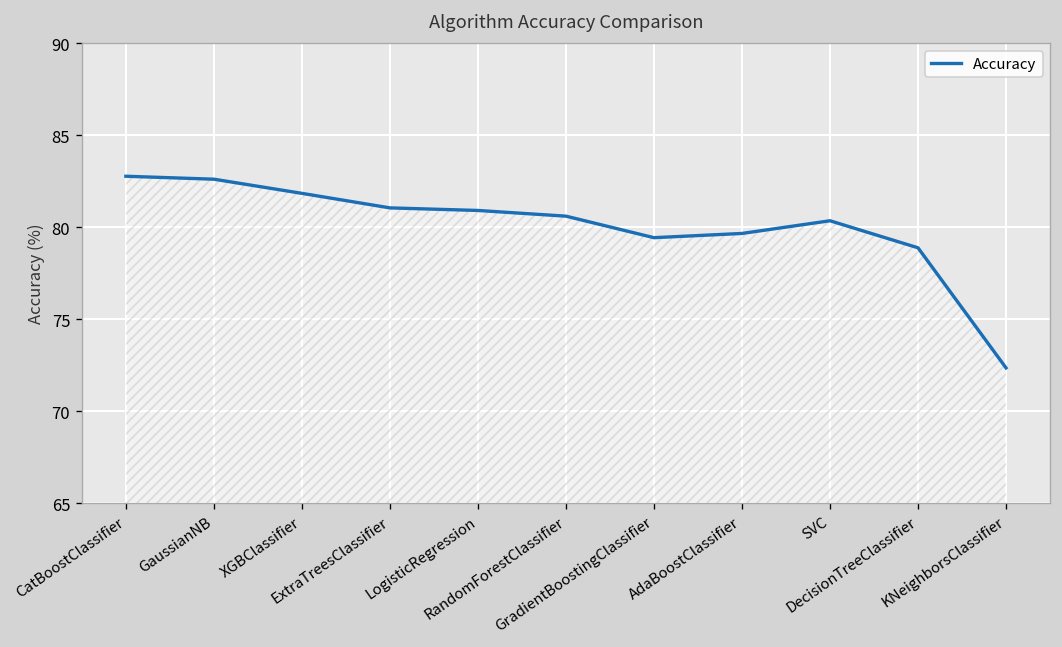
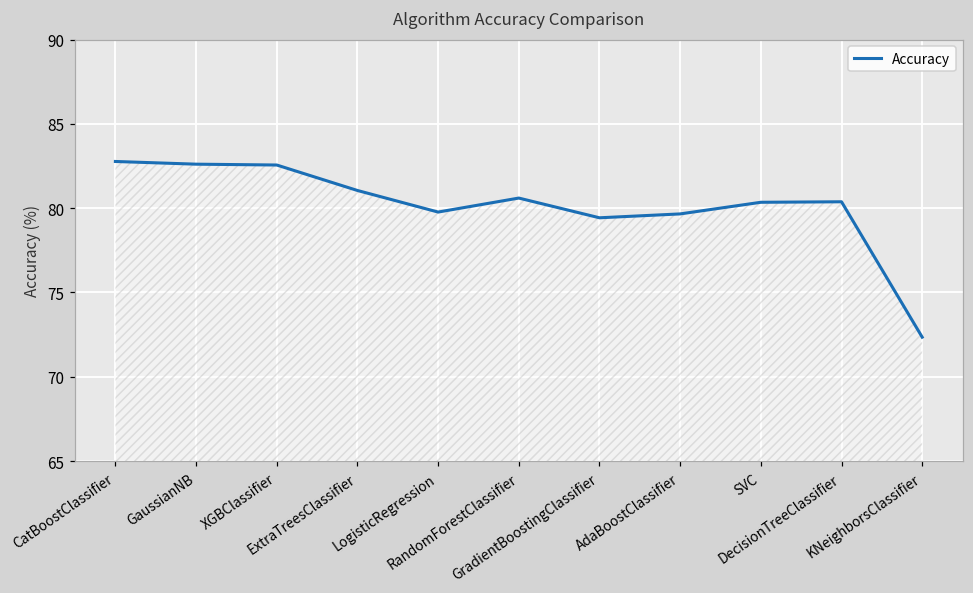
XGBClassifier: 81.8 -> 82.6
LogisticRegression: 80.9 -> 79.8
DecisionTreeClassifier: 78.9 -> 80.4
